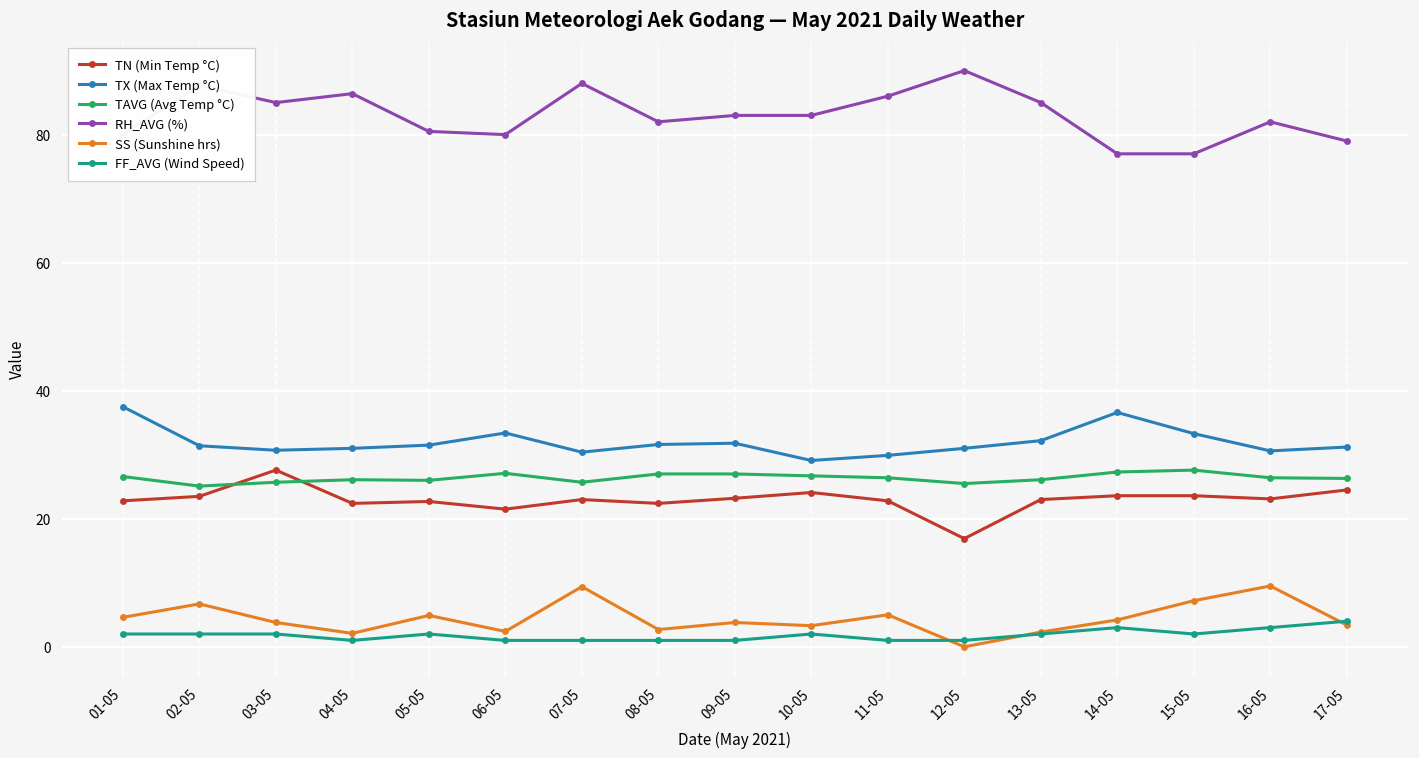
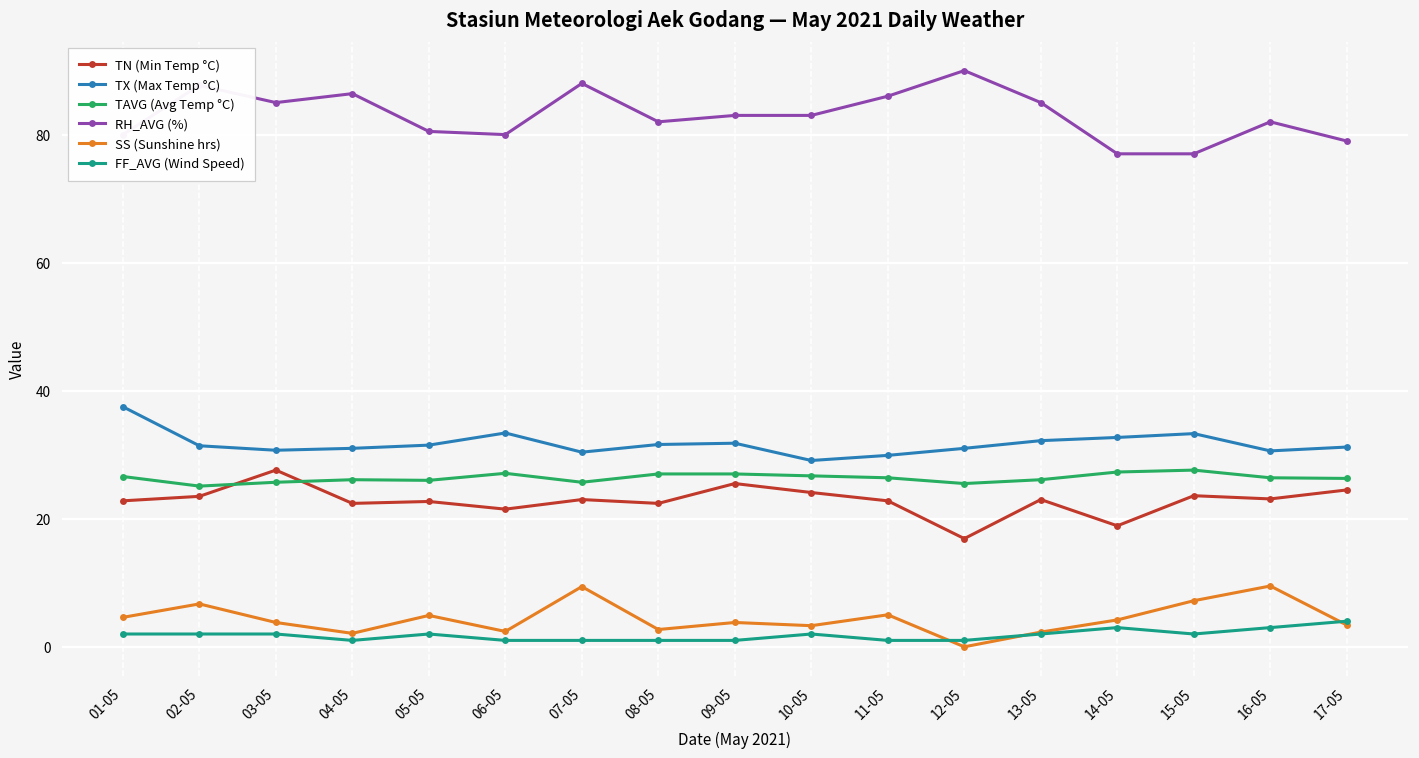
TN (Min Temp °C), 09-05: 23 -> 26
TN (Min Temp °C), 14-05: 24 -> 19
TX (Max Temp °C), 14-05: 37 -> 33
